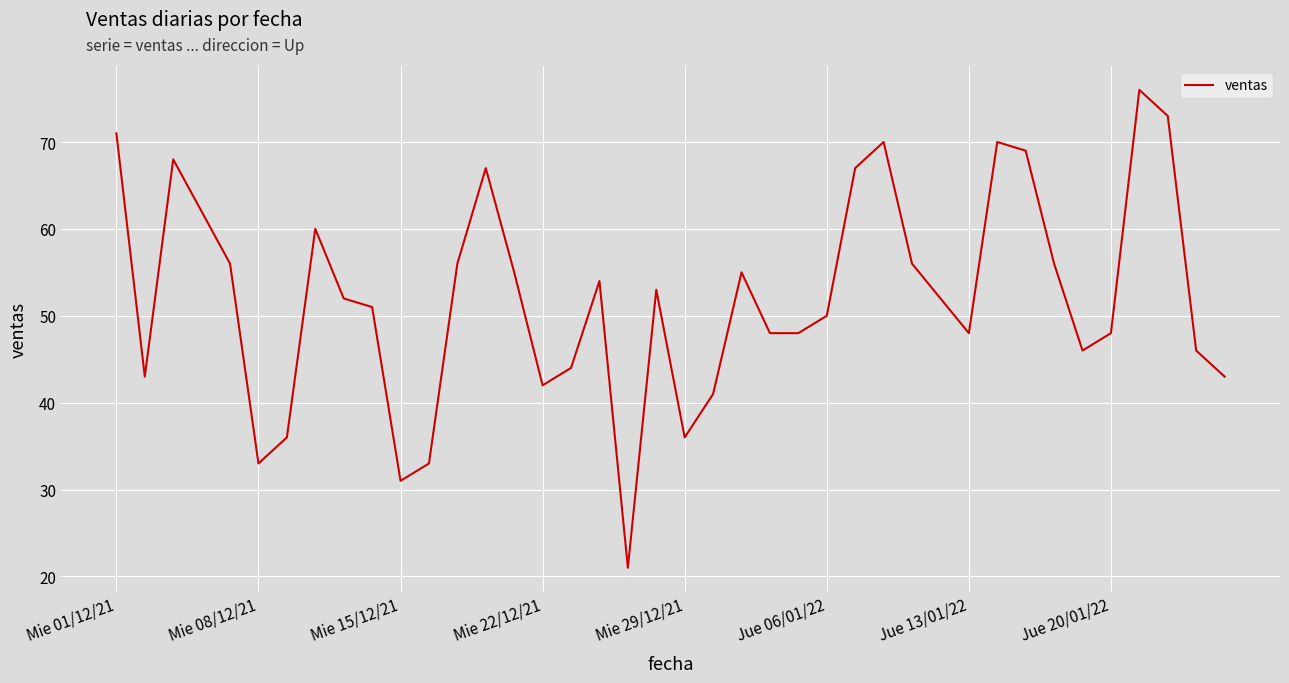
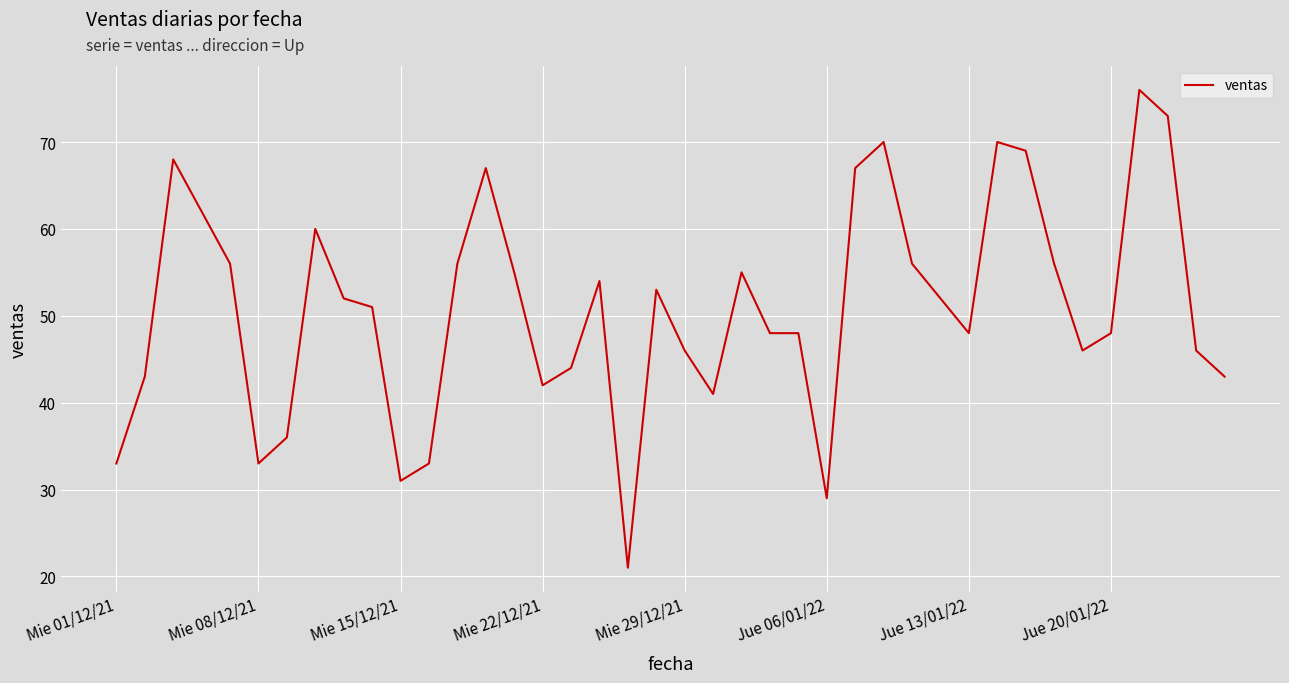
Mie 01/12/21: 71 -> 33
Mie 29/12/21: 36 -> 46
Jue 06/01/22: 50 -> 29
